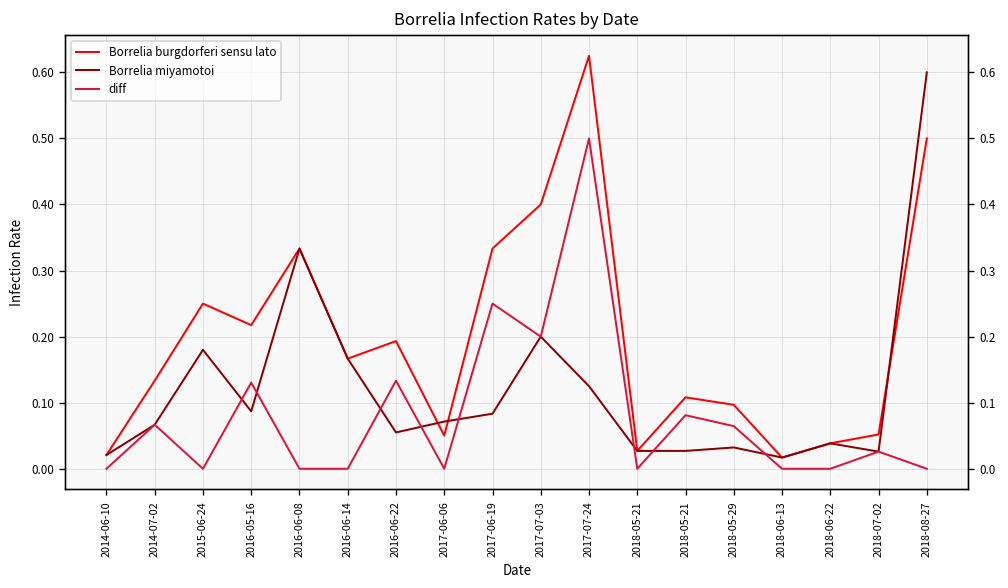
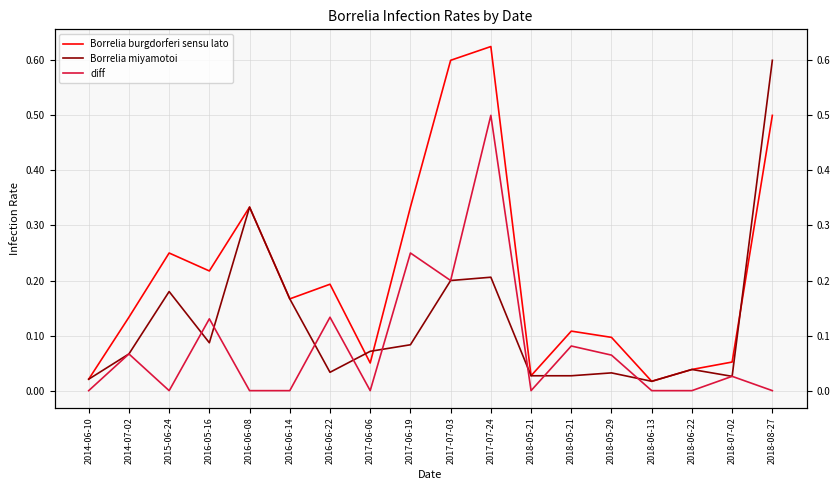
Borrelia miyamotoi, 2016-06-22: 0.06 -> 0.03
Borrelia burgdorferi sensu lato, 2017-07-03: 0.4 -> 0.6
Borrelia miyamotoi, 2017-07-24: 0.13 -> 0.21
